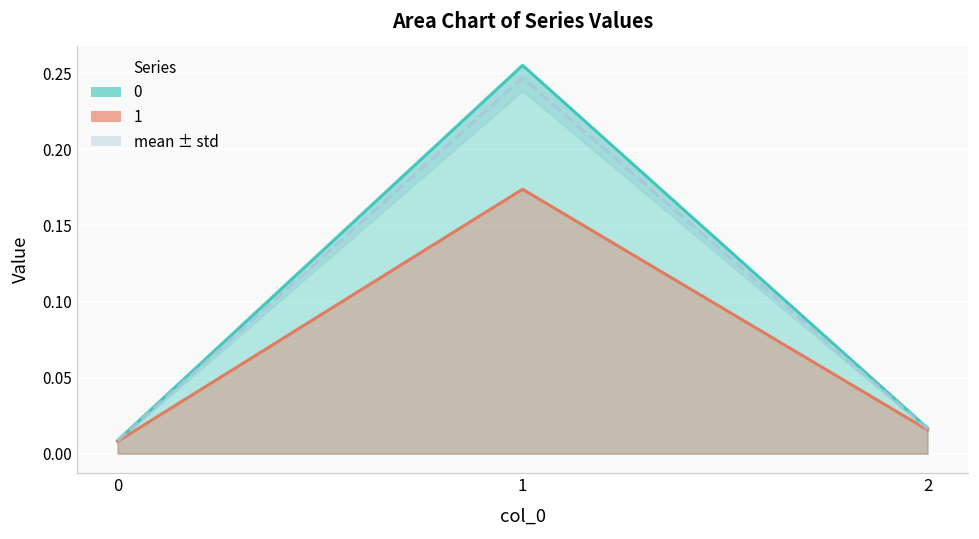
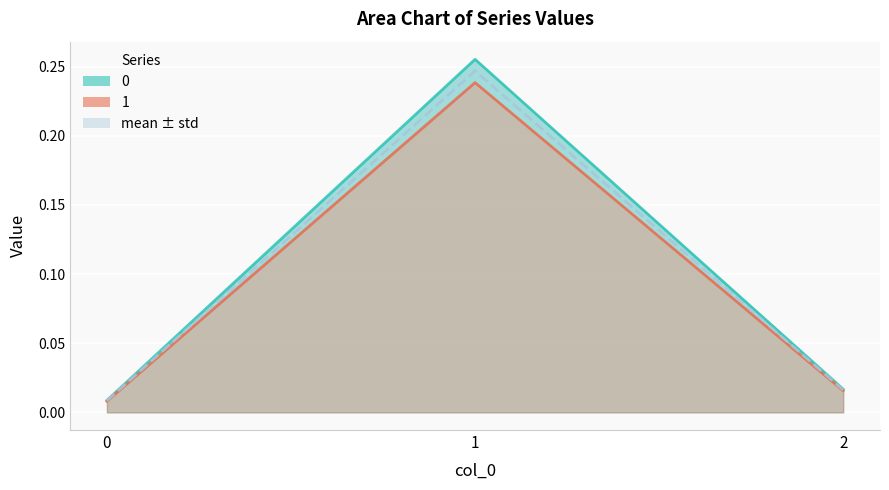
1, 1: 0.174 -> 0.238
